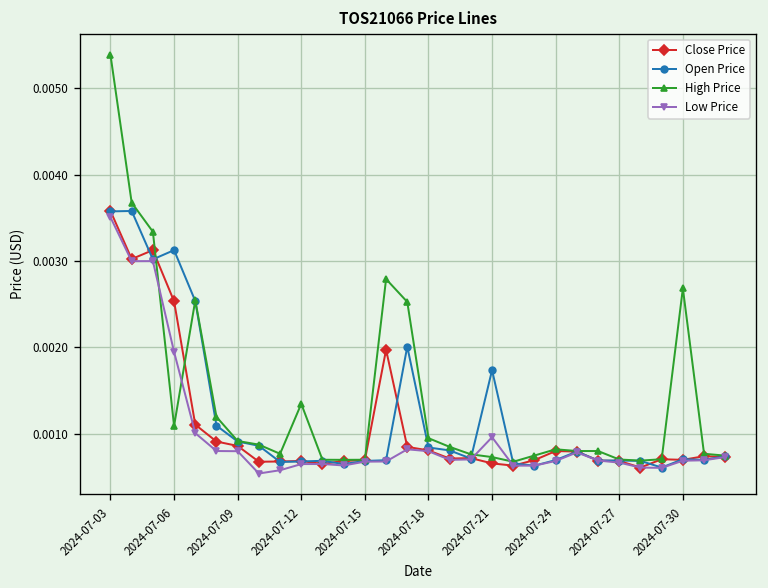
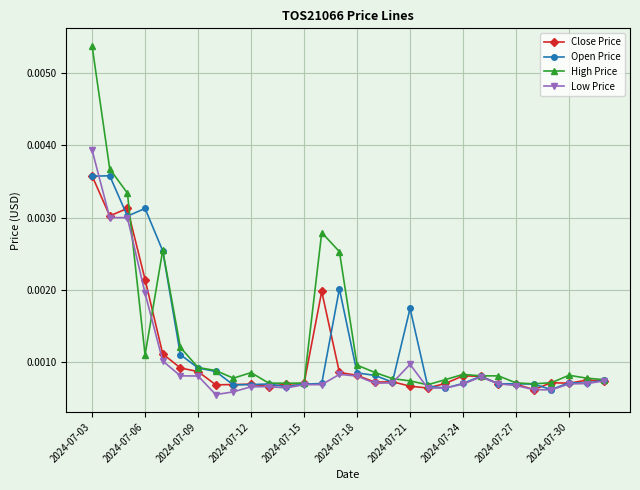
Low Price, 2024-07-03: 0.0035 -> 0.0039
Close Price, 2024-07-06: 0.0025 -> 0.0021
High Price, 2024-07-12: 0.0013 -> 0.0008
High Price, 2024-07-30: 0.0027 -> 0.0008
